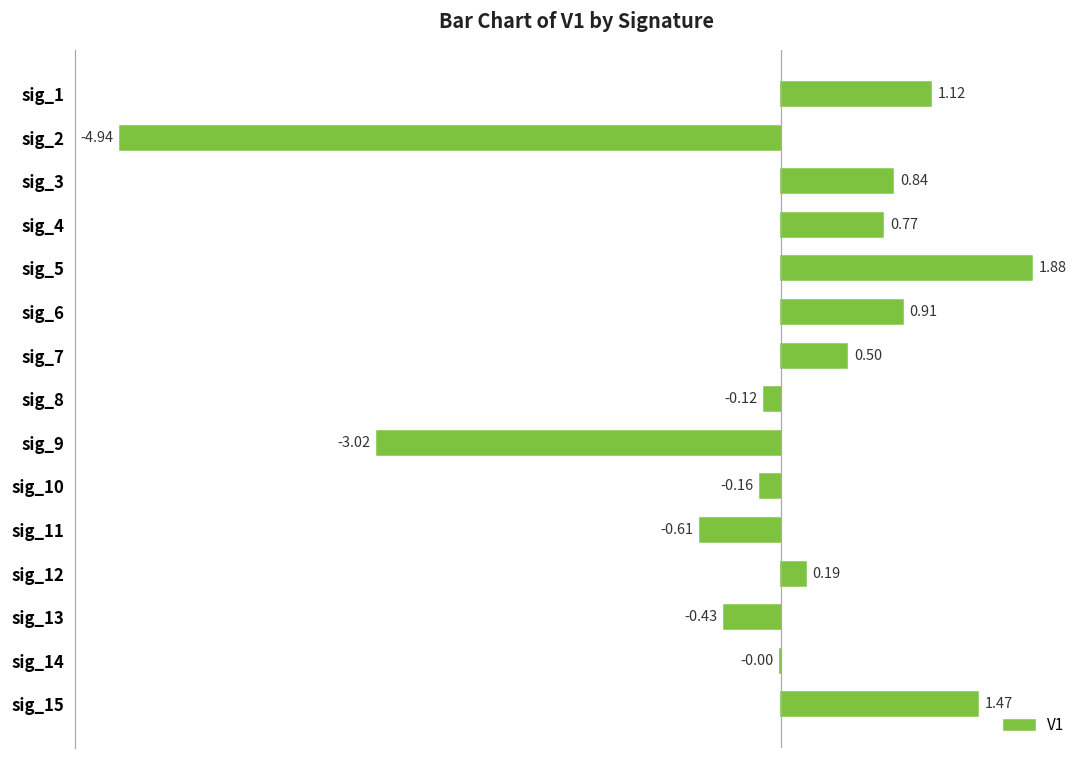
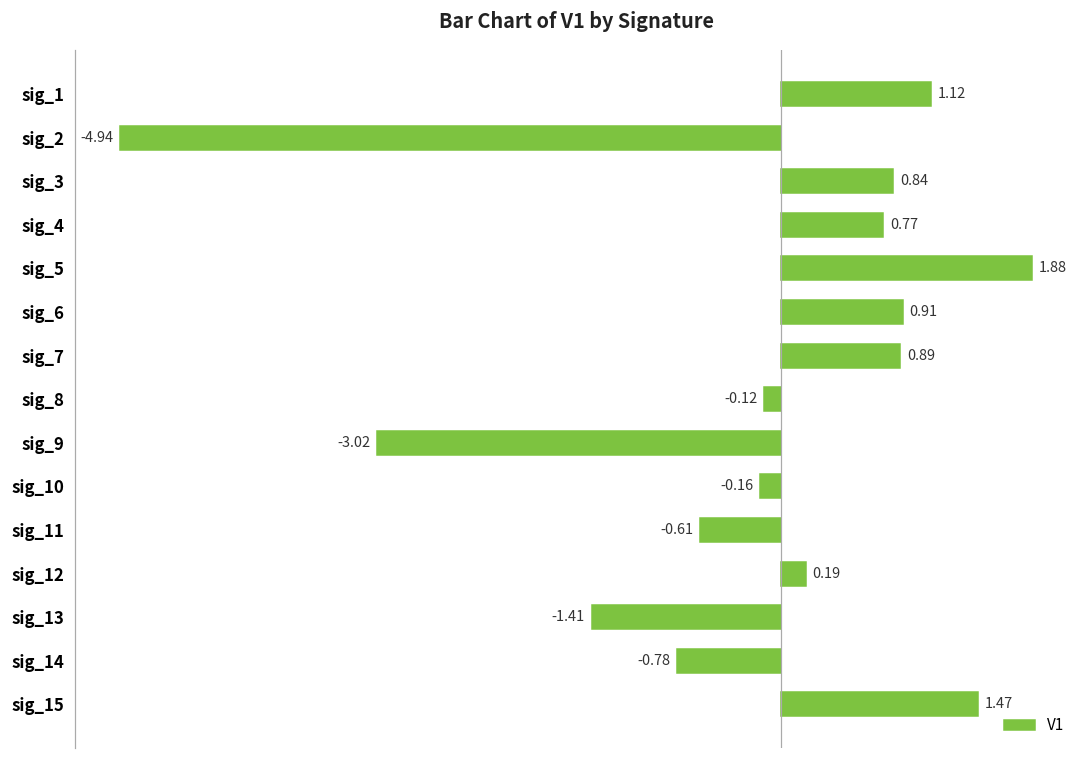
sig_7: 0.50 -> 0.89
sig_13: -0.43 -> -1.41
sig_14: -0.00 -> -0.78
